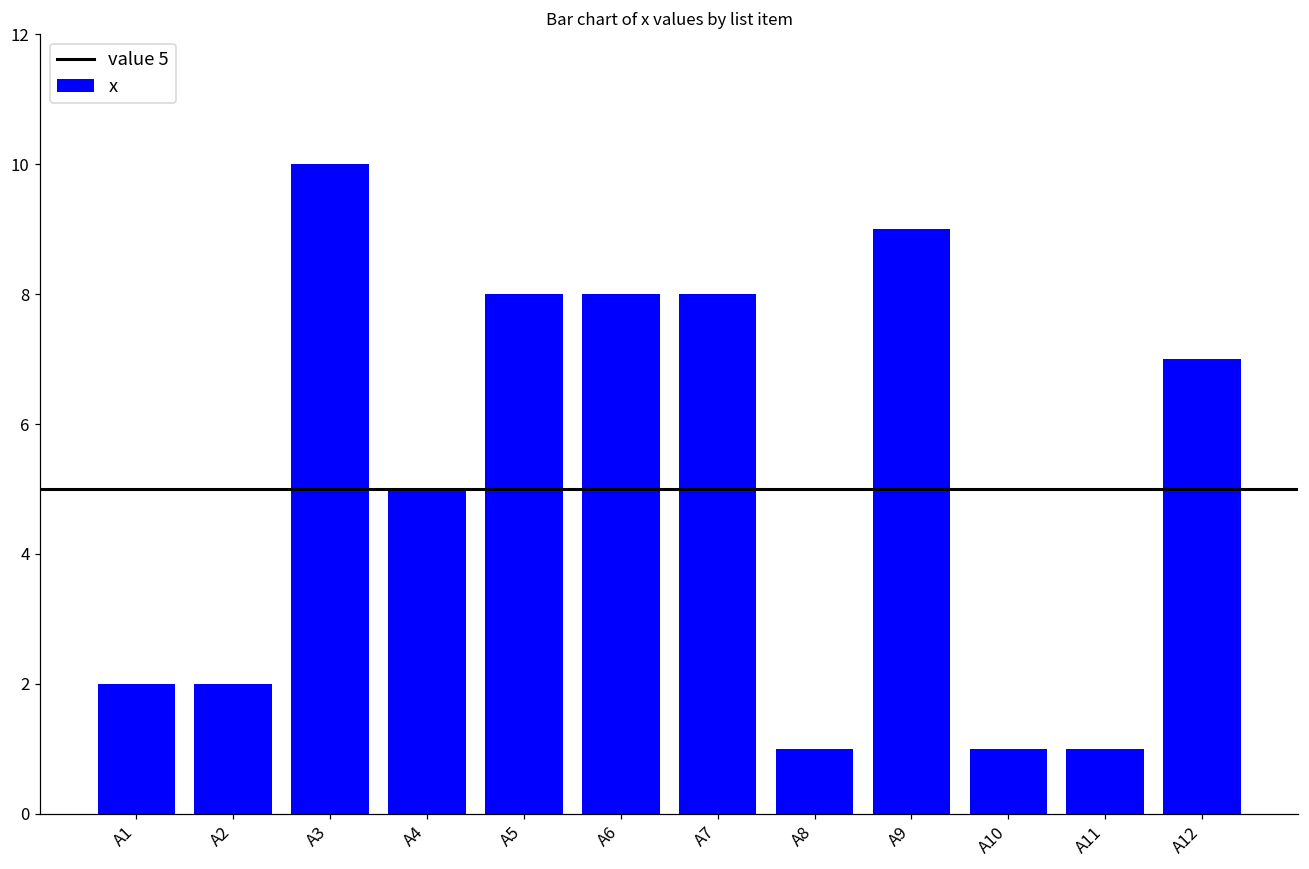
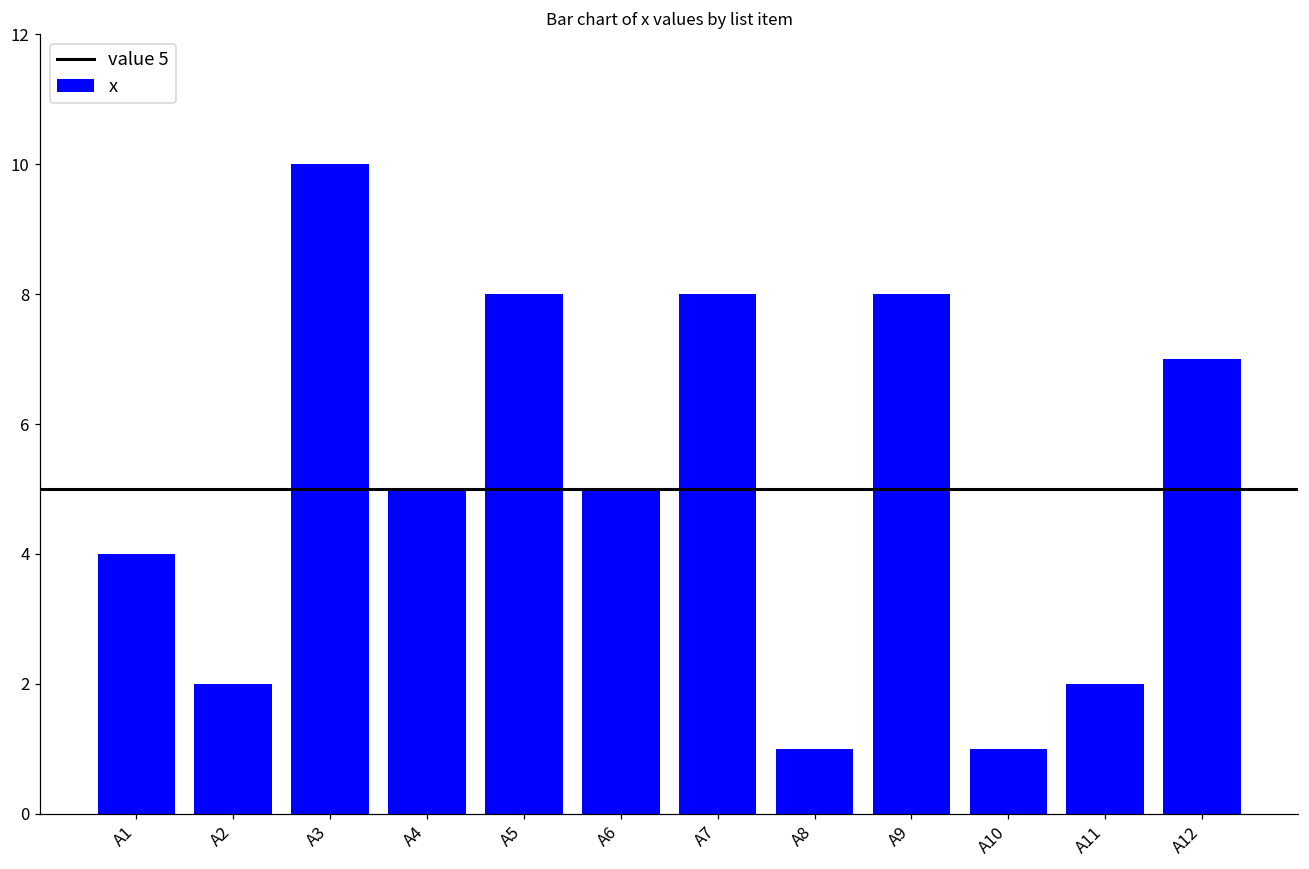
A1: 2 -> 4
A6: 8 -> 5
A9: 9 -> 8
A11: 1 -> 2
